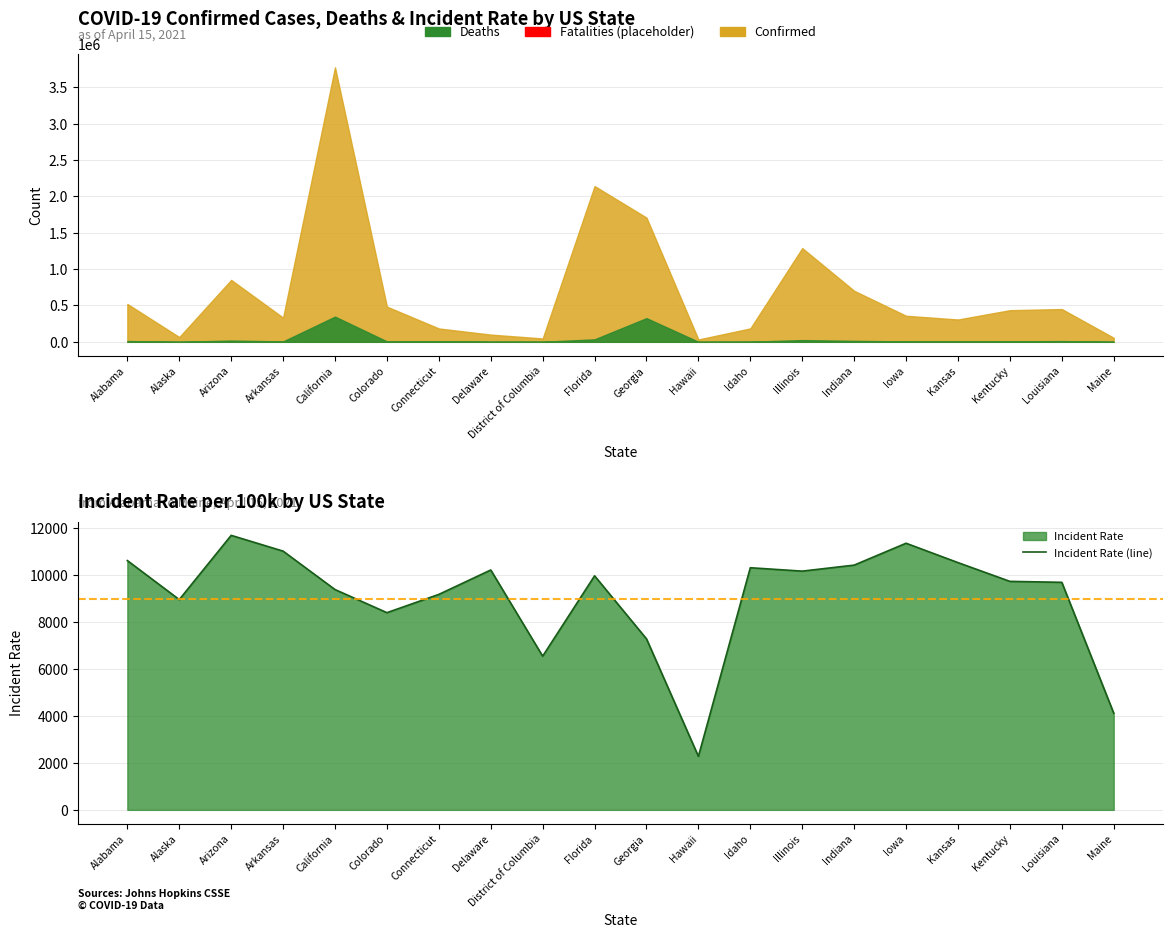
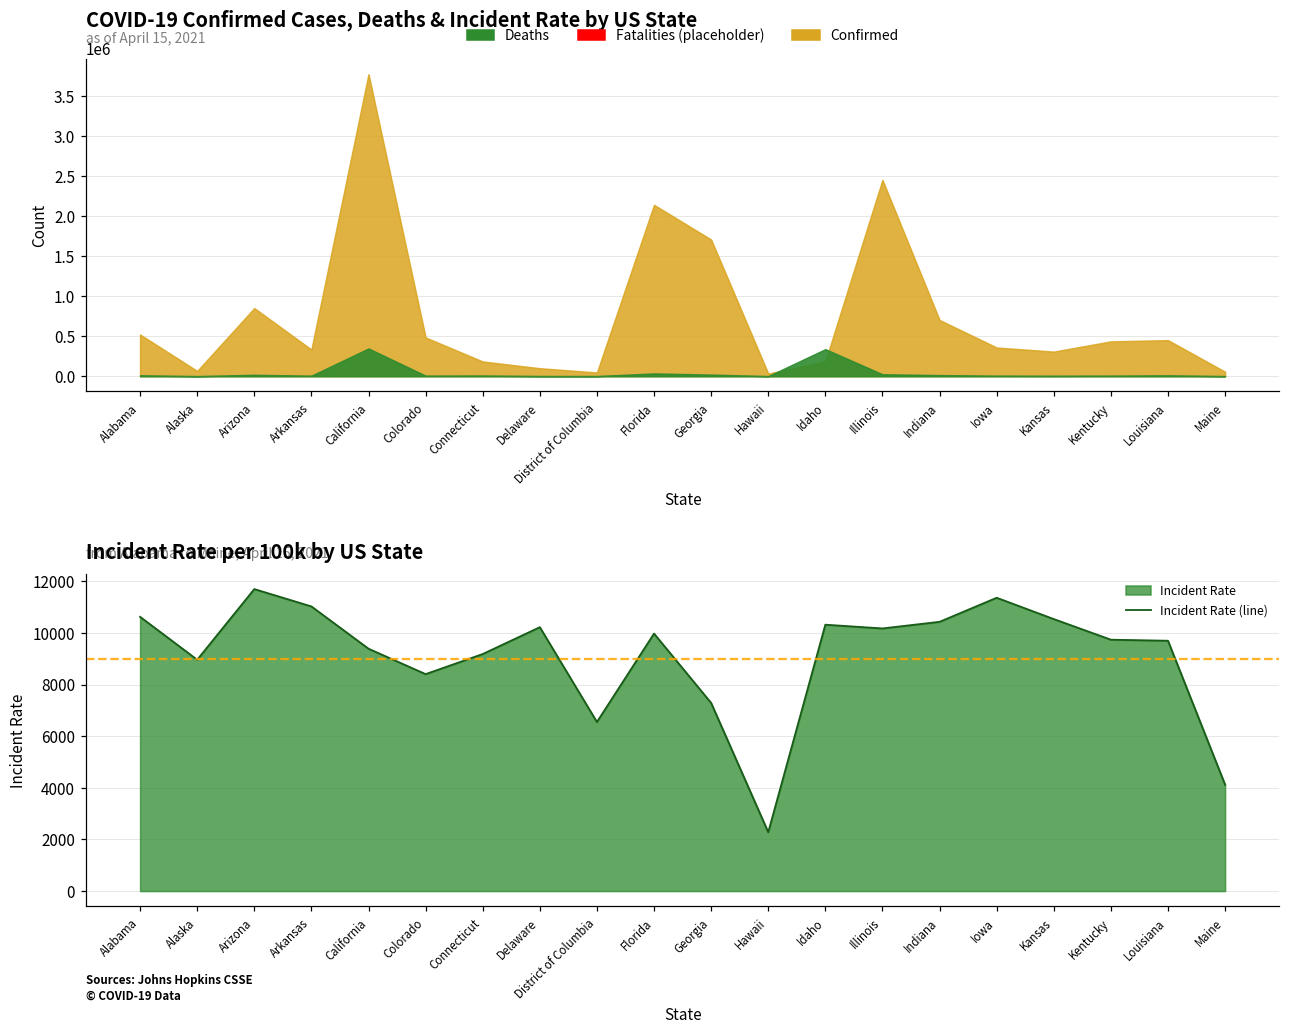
COVID-19 Confirmed Cases, Deaths & Incident Rate by US State, Deaths, Georgia: 300000 -> 0
COVID-19 Confirmed Cases, Deaths & Incident Rate by US State, Deaths, Idaho: 0 -> 300000
COVID-19 Confirmed Cases, Deaths & Incident Rate by US State, Confirmed, Illinois: 1300000 -> 2500000
